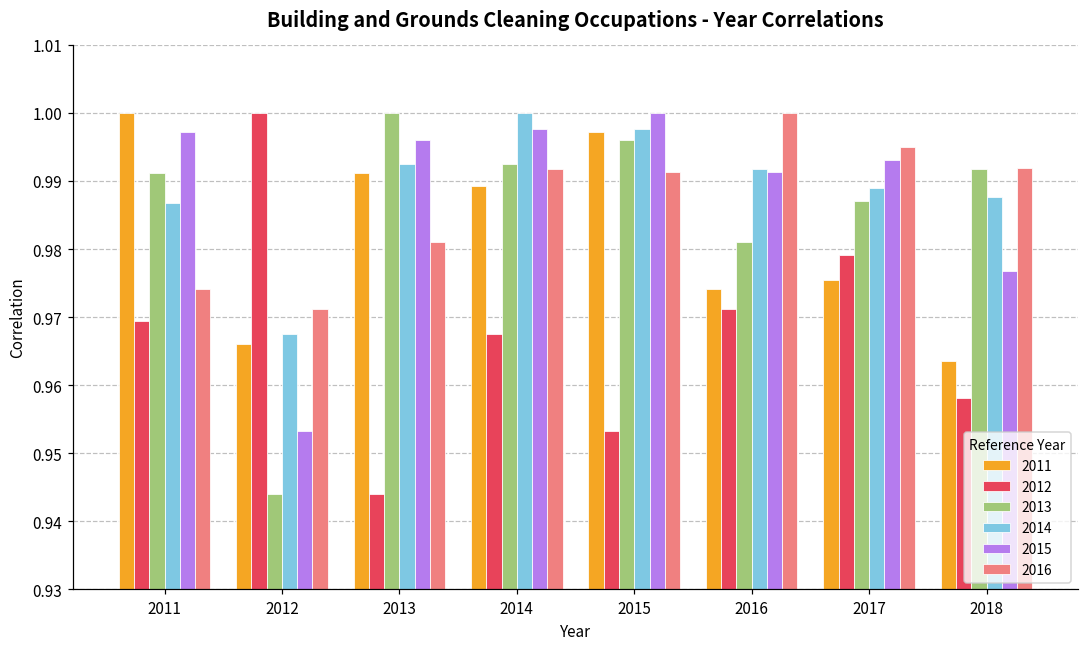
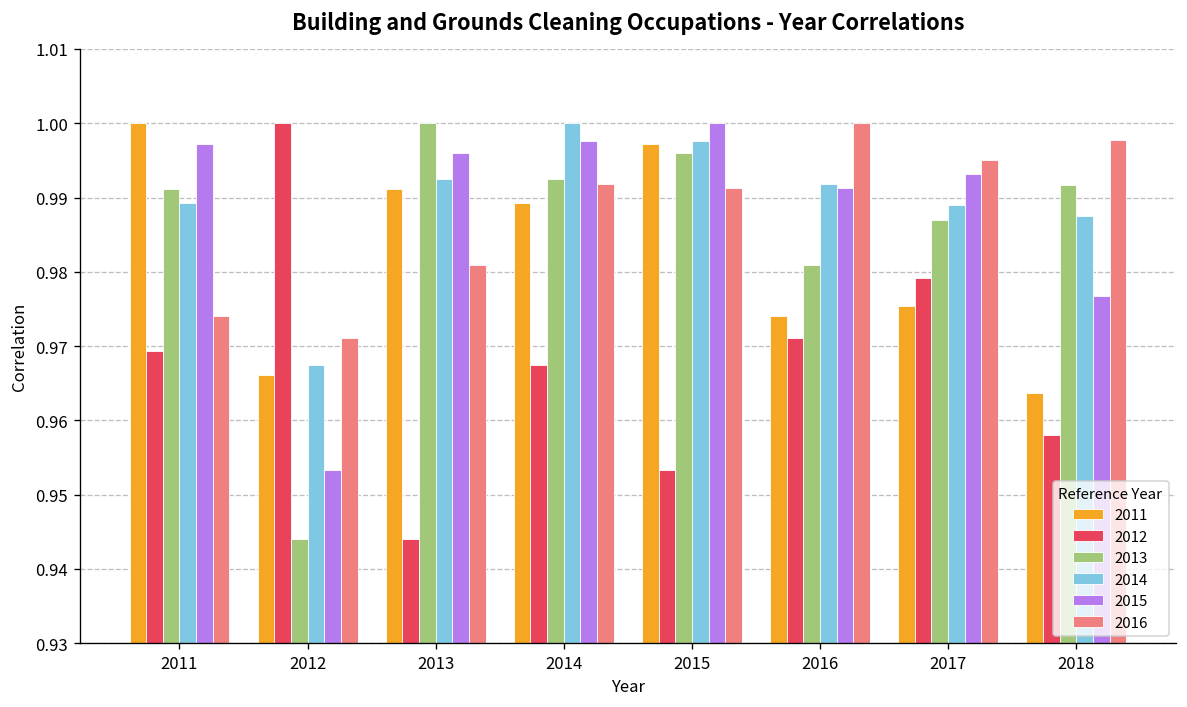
2014, 2011: 0.987 -> 0.989
2016, 2018: 0.992 -> 0.998
